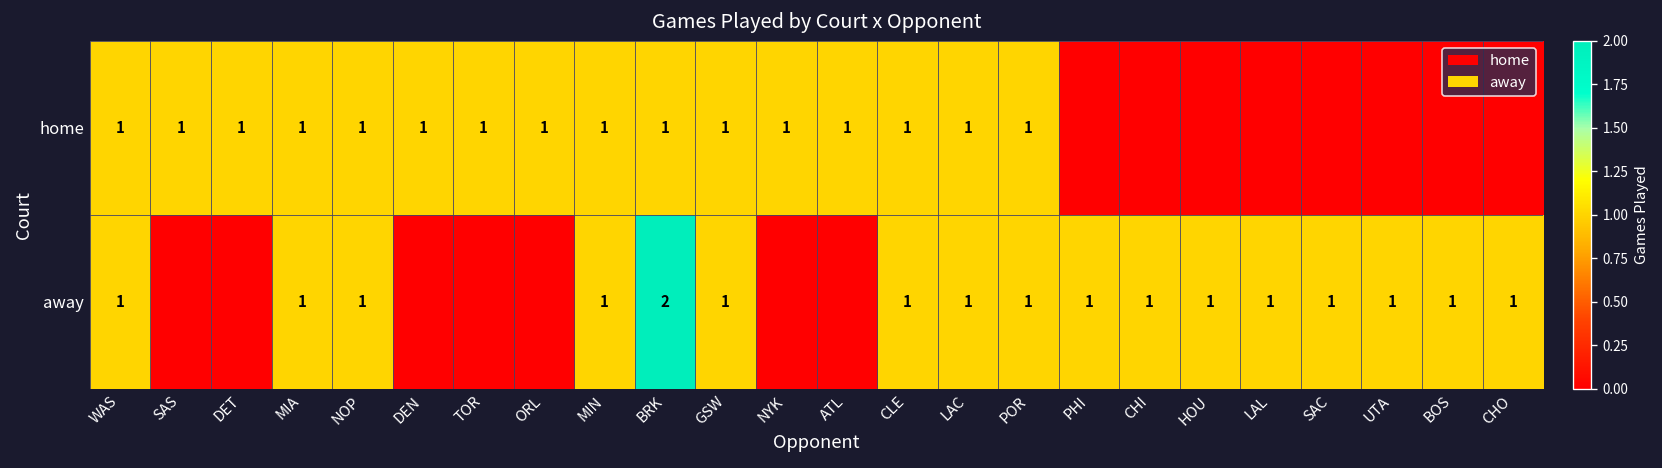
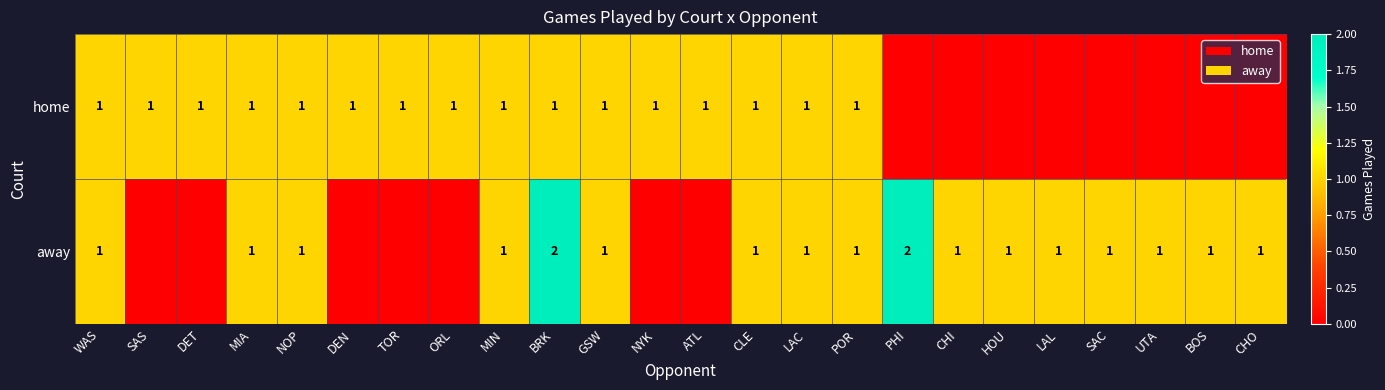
away, PHI: 1 -> 2
